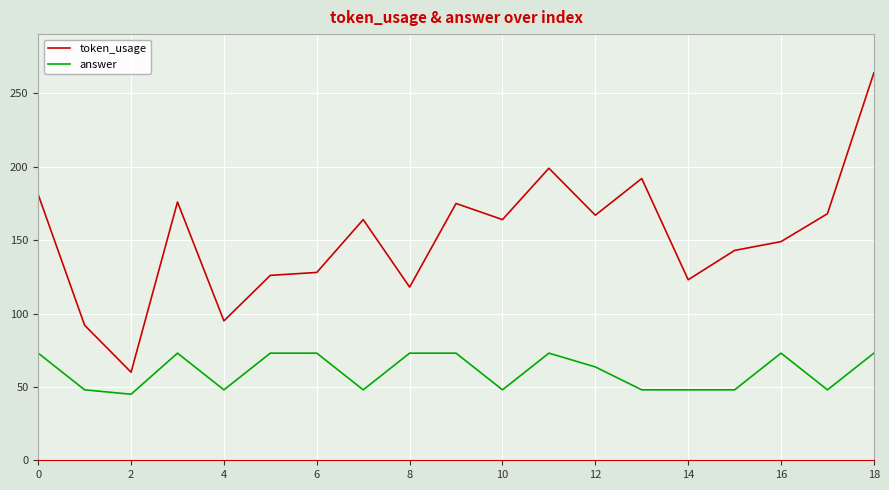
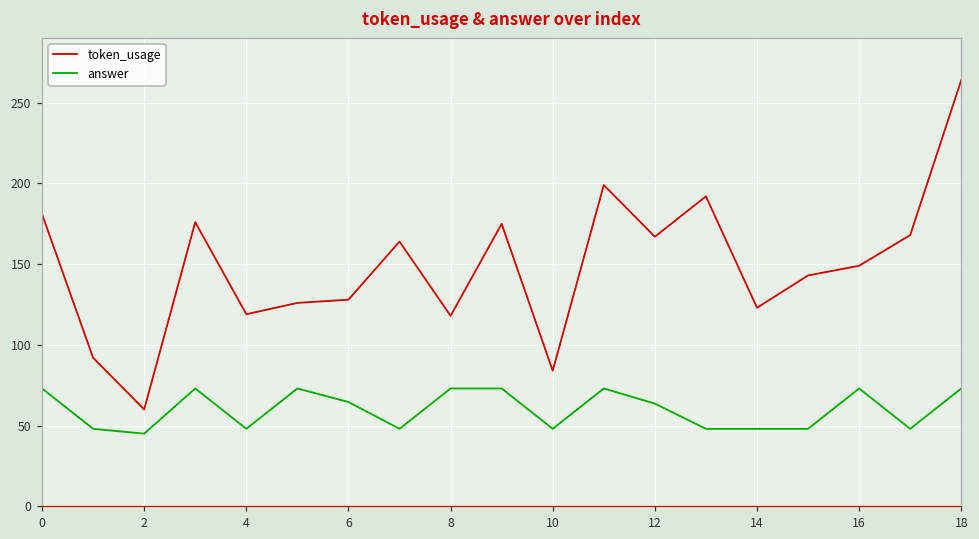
token_usage, 4: 95 -> 119
answer, 6: 73 -> 65
token_usage, 10: 164 -> 84
